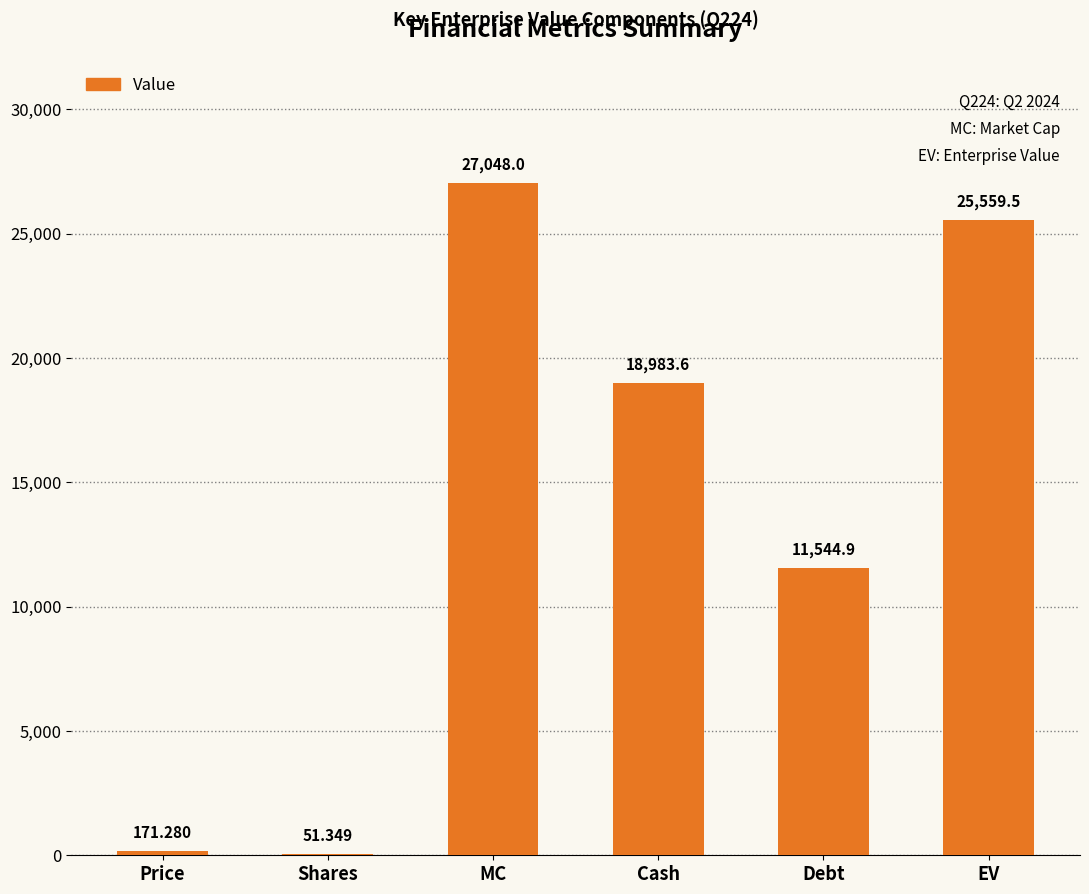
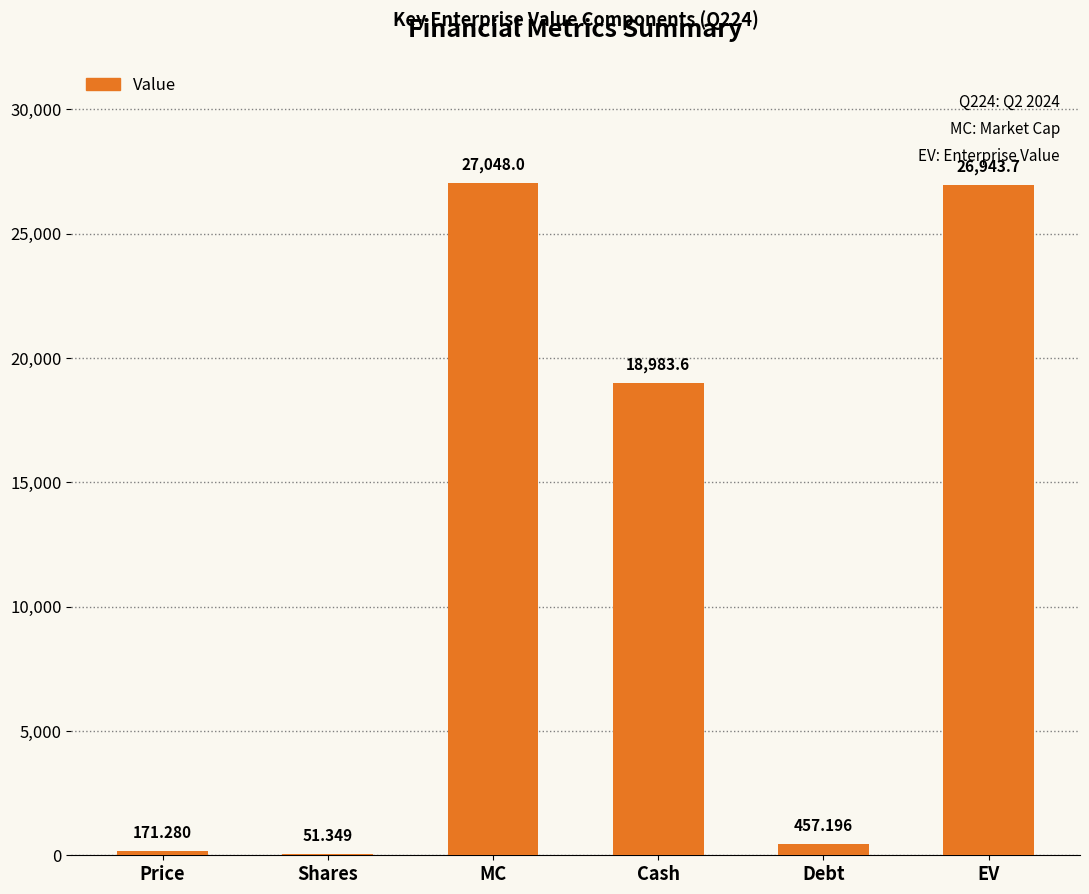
Debt: 11,544.9 -> 457.196
EV: 25,559.5 -> 26,943.7
